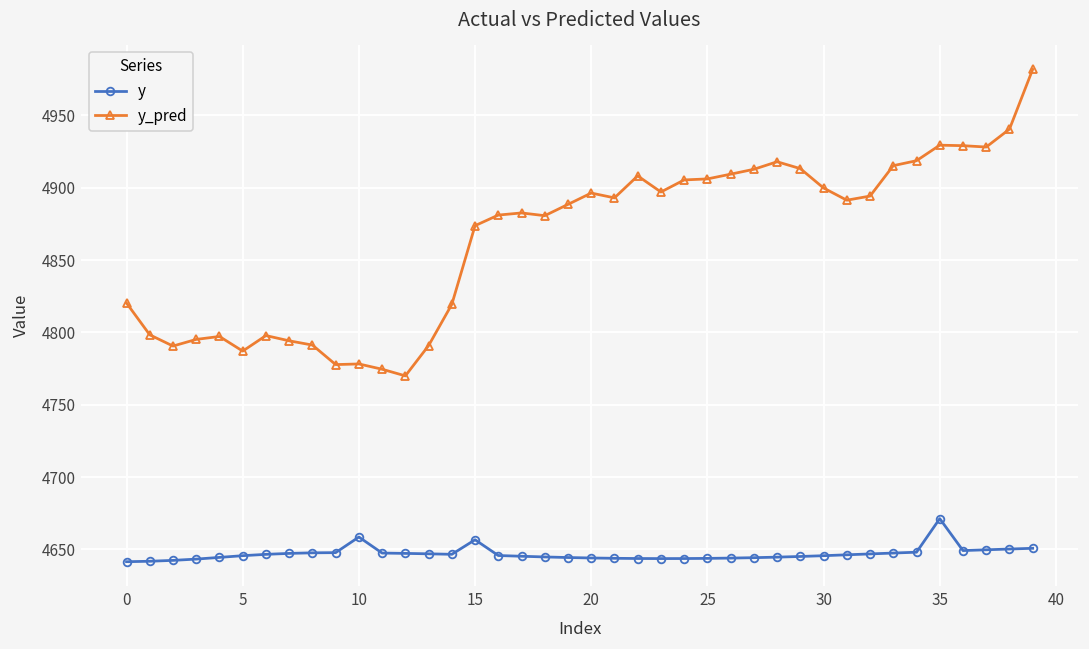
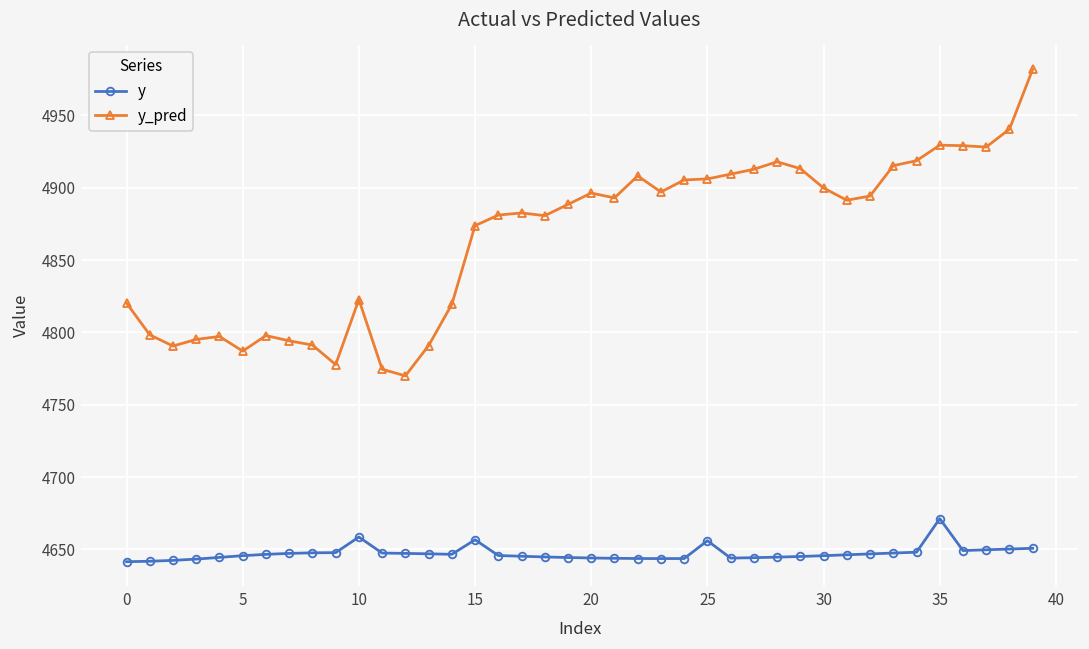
y_pred, 10: 4778 -> 4823
y, 25: 4644 -> 4656
